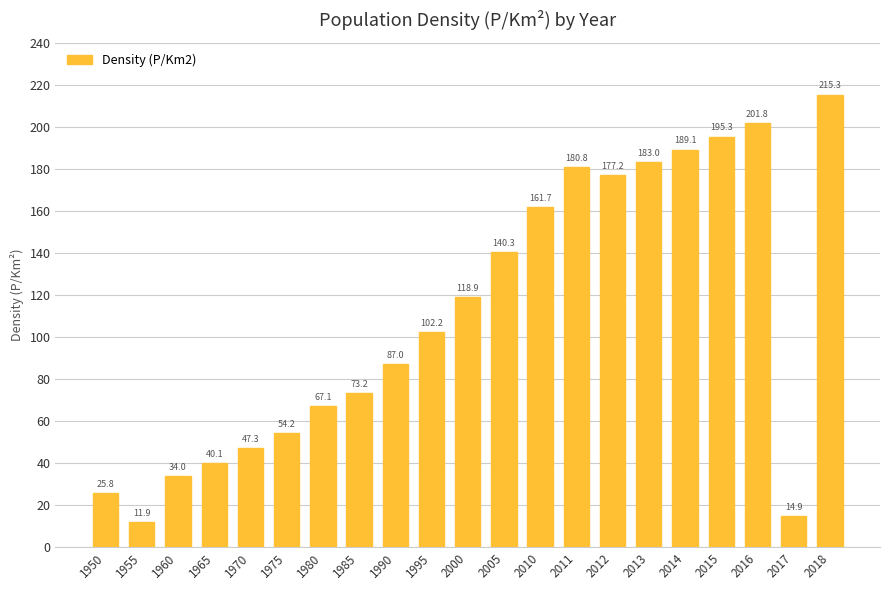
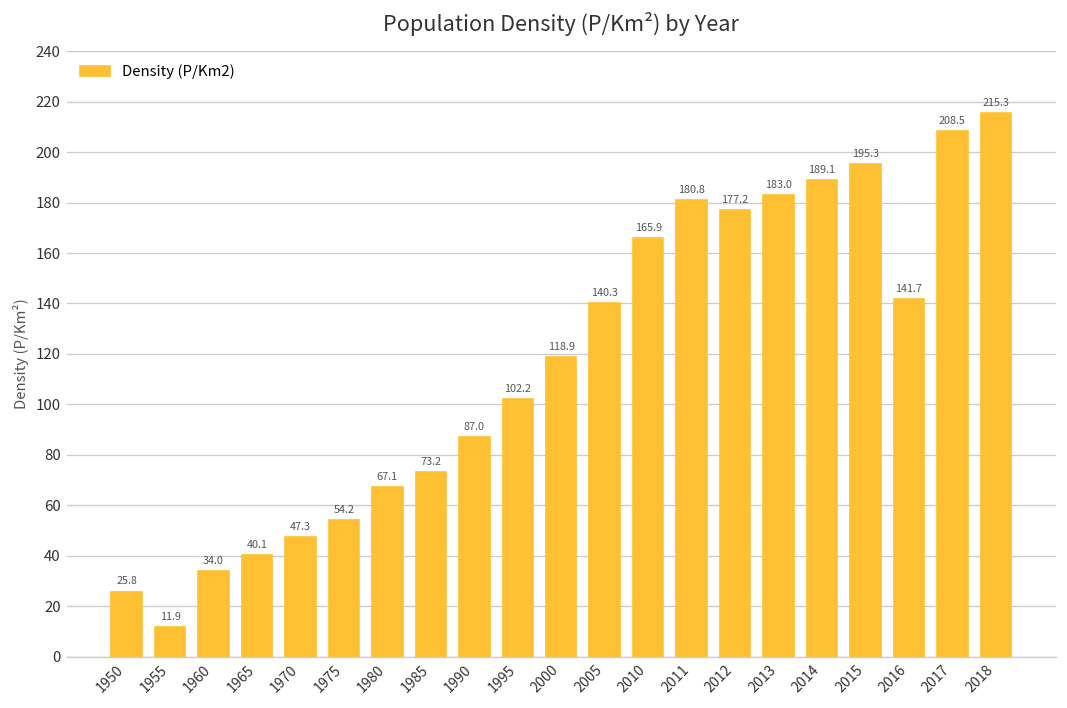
2010: 161.7 -> 165.9
2016: 201.8 -> 141.7
2017: 14.9 -> 208.5
